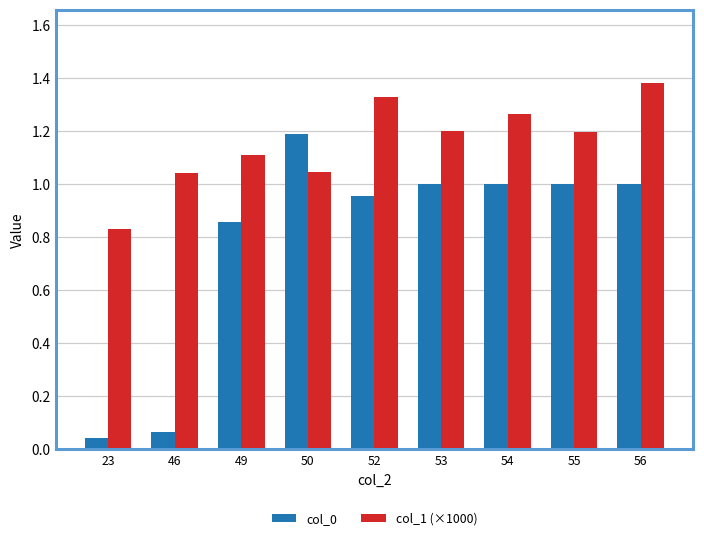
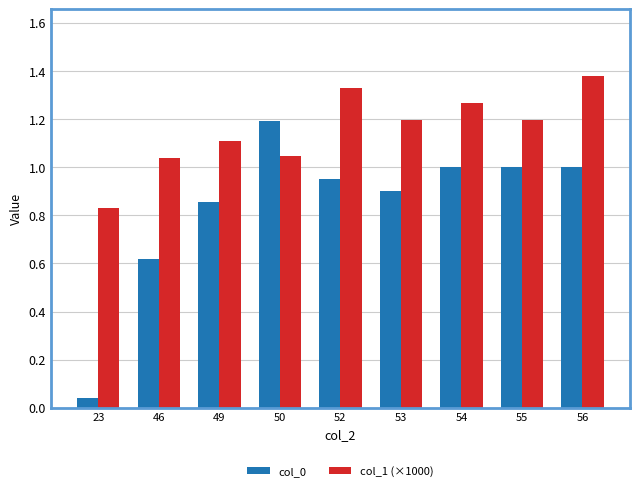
col_0, 46: 0.06 -> 0.62
col_0, 53: 1.0 -> 0.9
